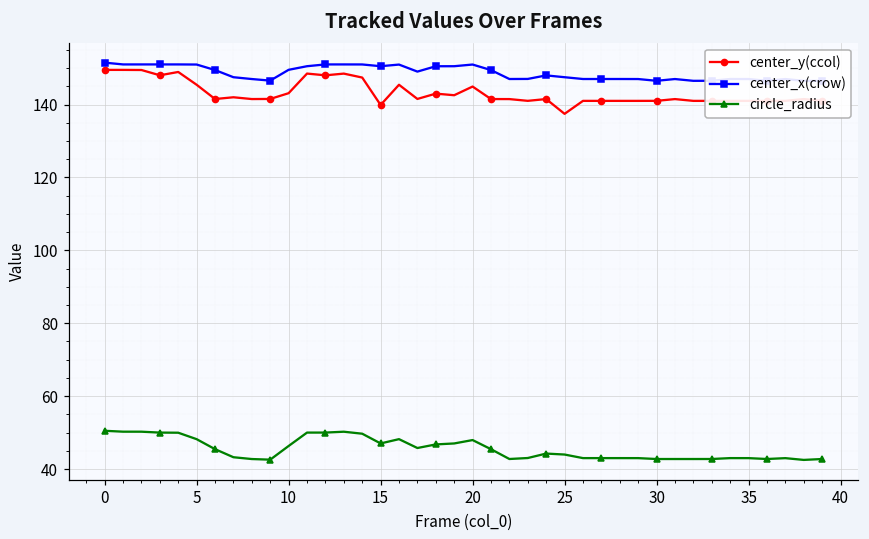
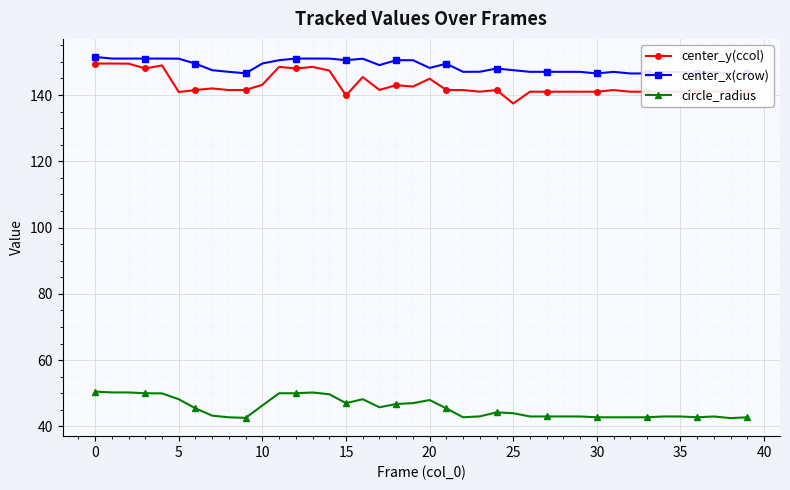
center_y(ccol), 5: 145 -> 141
center_x(crow), 20: 151 -> 148
